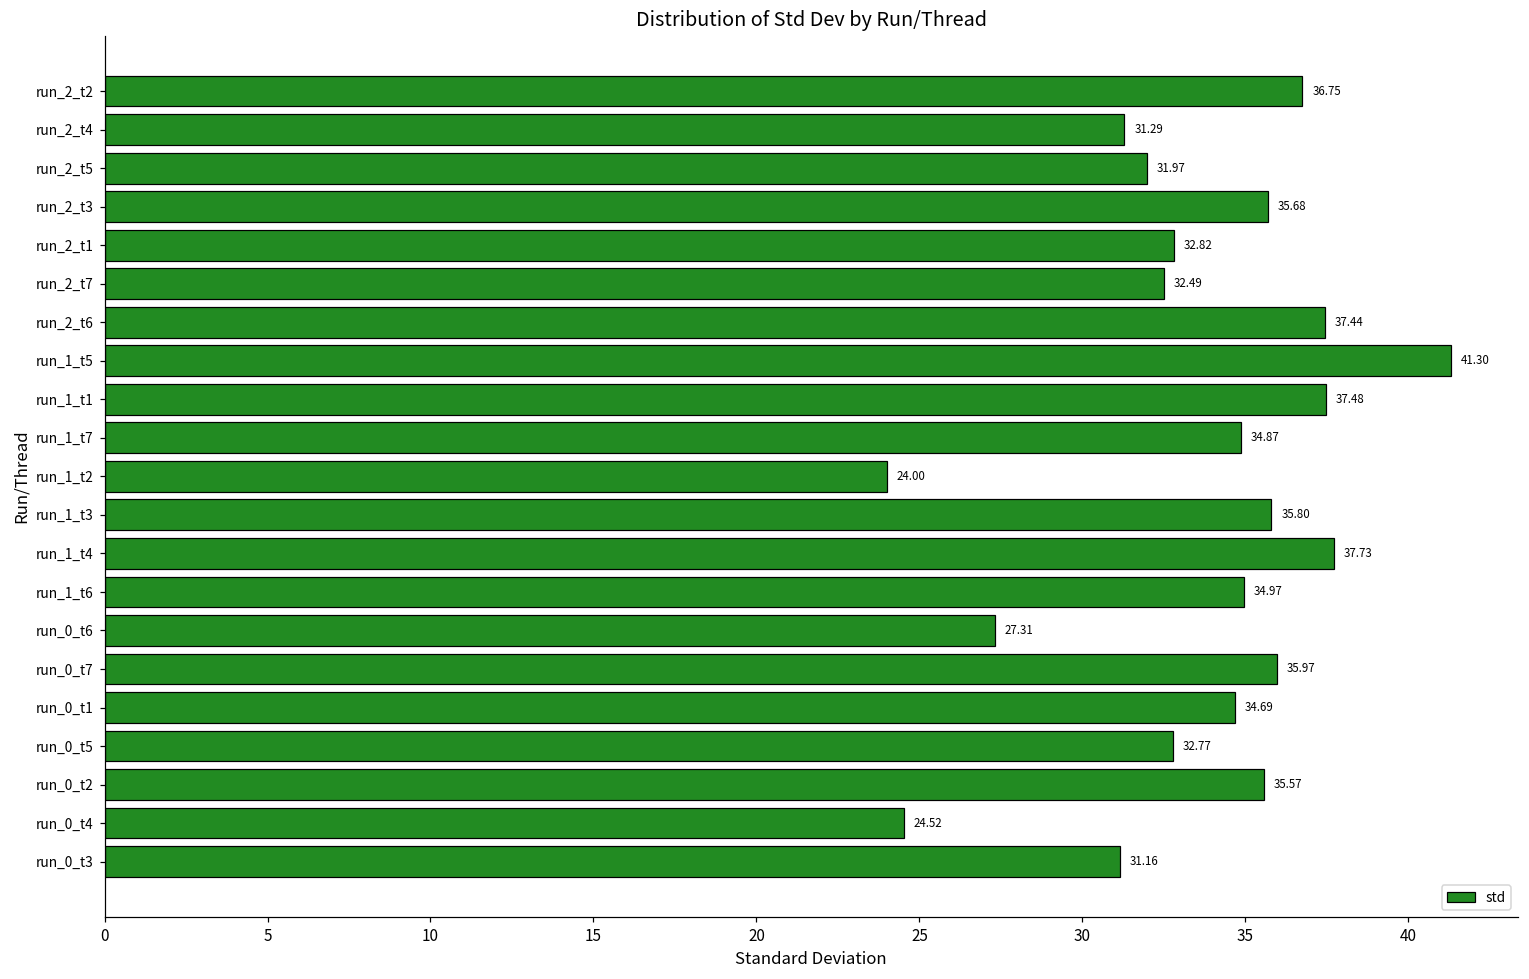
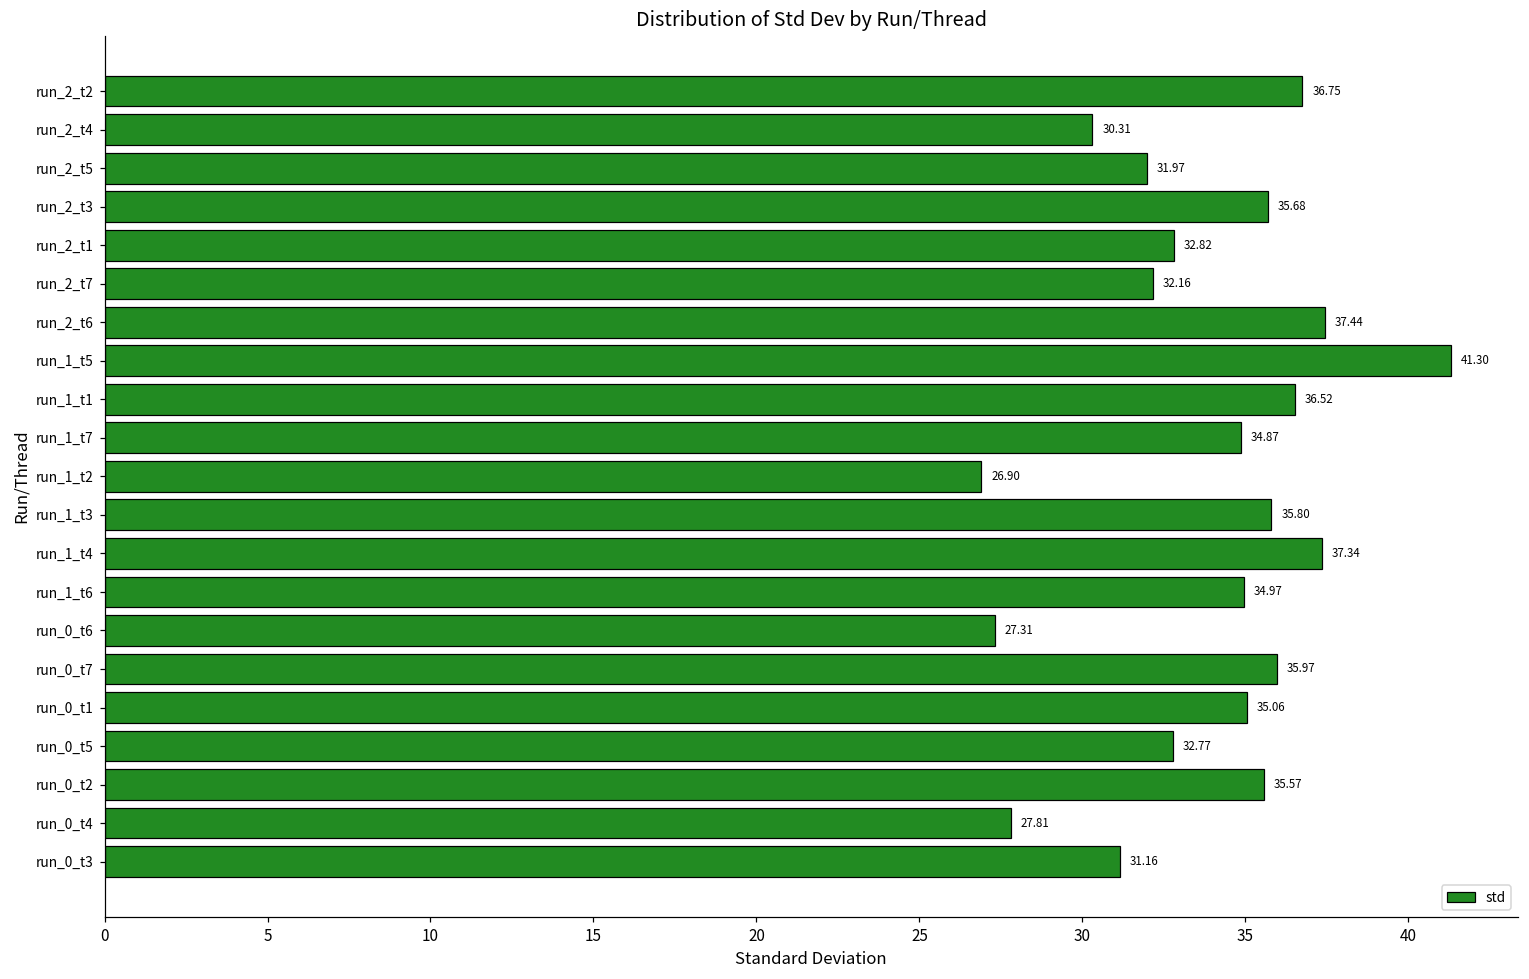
run_2_t4: 31.29 -> 30.31
run_2_t7: 32.49 -> 32.16
run_1_t1: 37.48 -> 36.52
run_1_t2: 24.00 -> 26.90
run_1_t4: 37.73 -> 37.34
run_0_t1: 34.69 -> 35.06
run_0_t4: 24.52 -> 27.81
